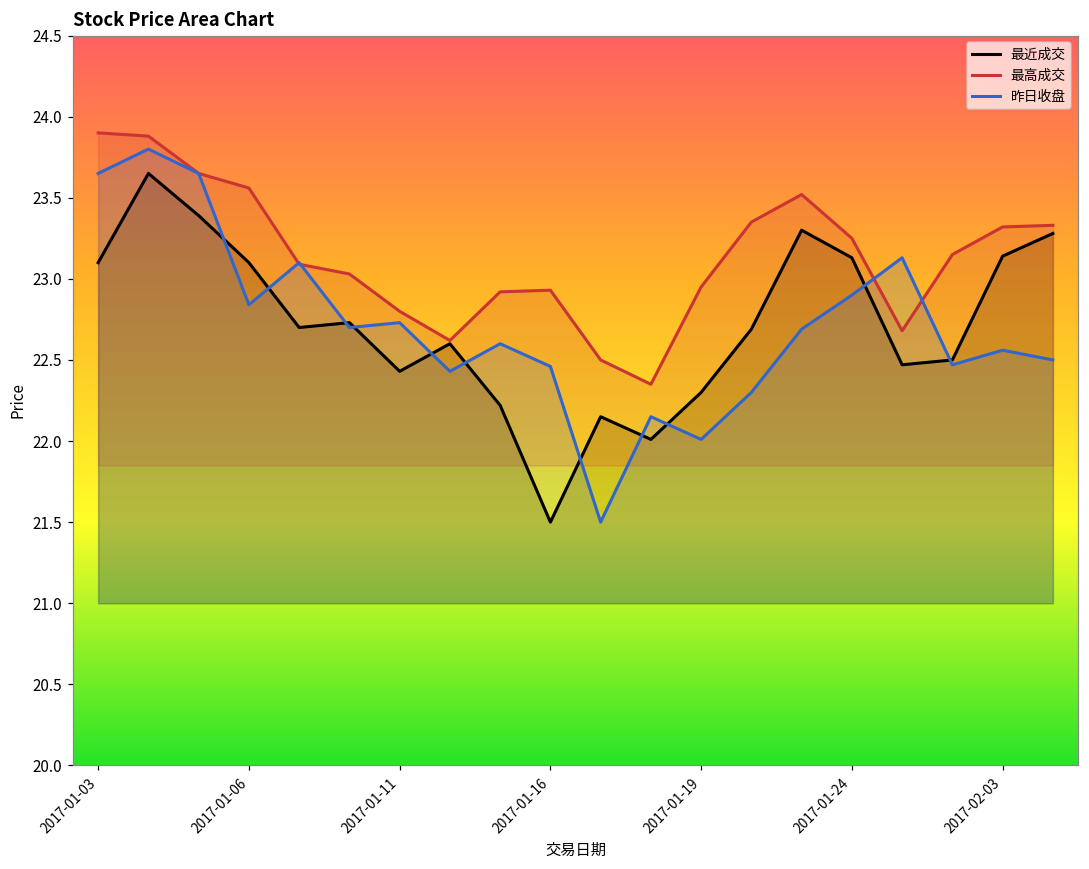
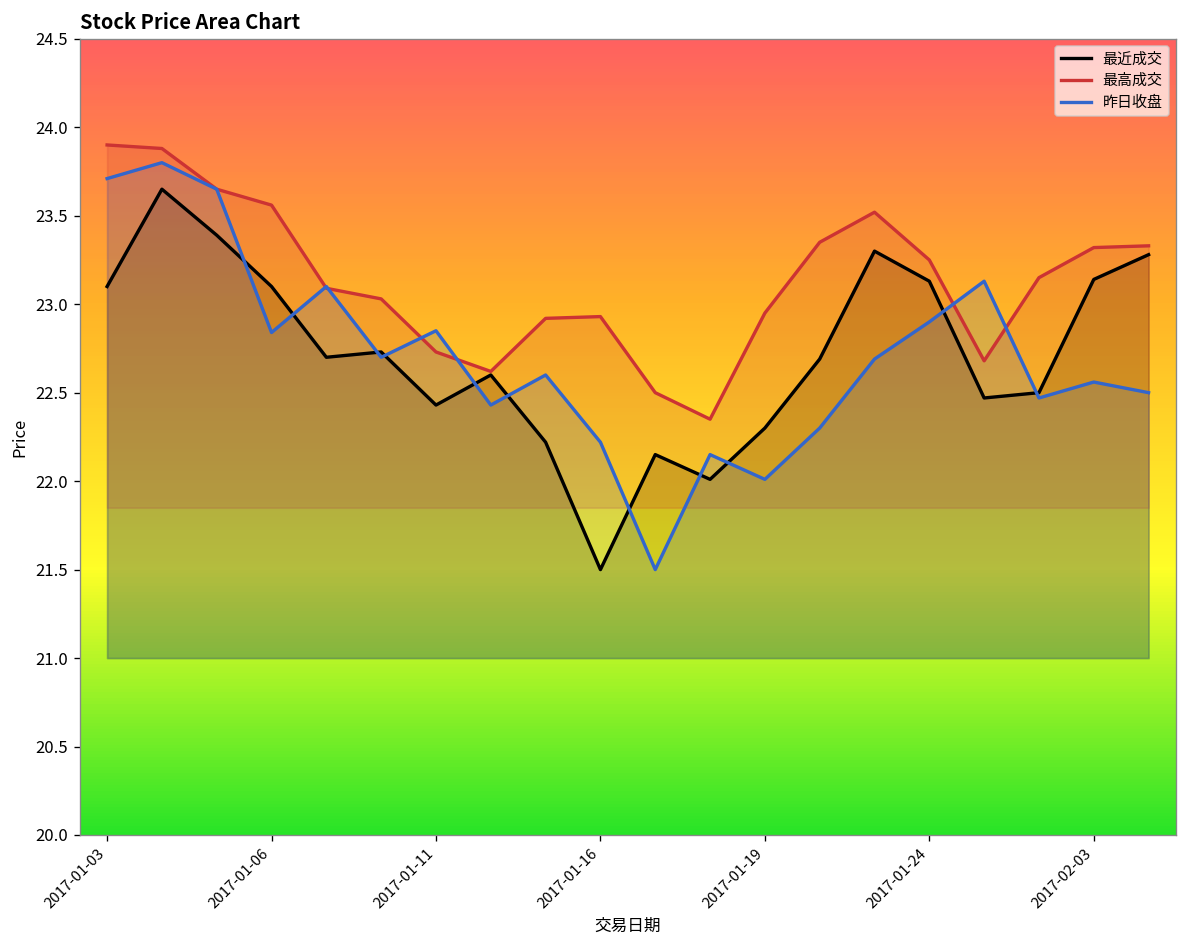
昨日收盘, 2017-01-03: 23.65 -> 23.71
最高成交, 2017-01-11: 22.80 -> 22.73
昨日收盘, 2017-01-11: 22.73 -> 22.85
昨日收盘, 2017-01-16: 22.46 -> 22.22
